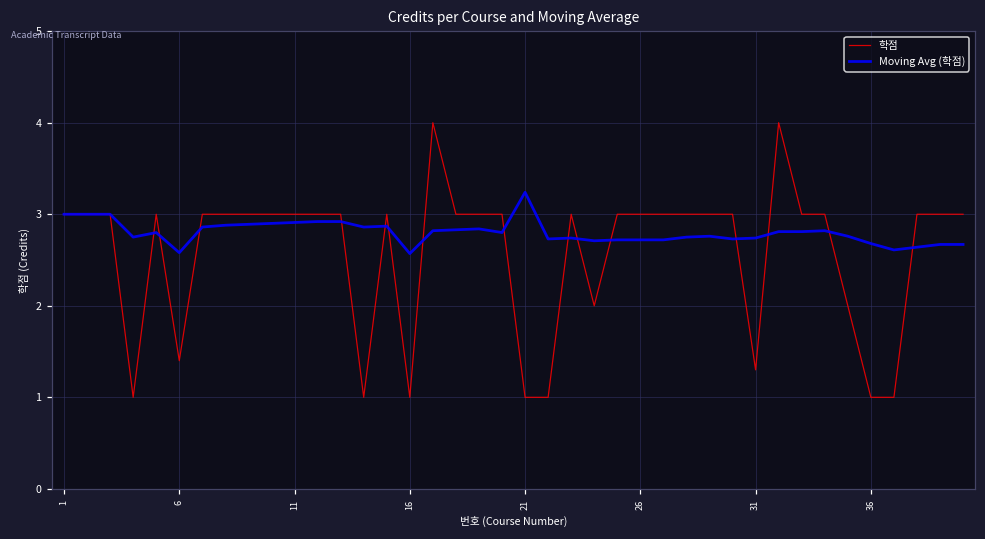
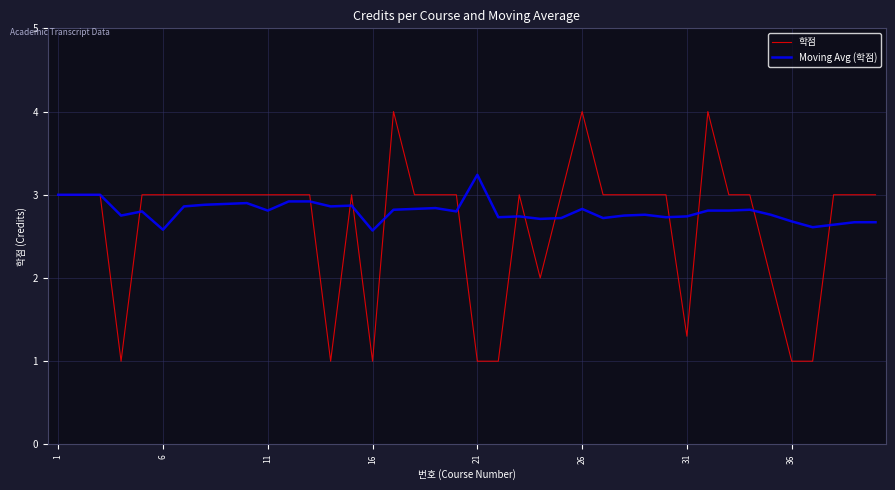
학점, 6: 1.4 -> 3.0
Moving Avg (학점), 11: 2.9 -> 2.8
학점, 26: 3 -> 4
Moving Avg (학점), 26: 2.7 -> 2.8
